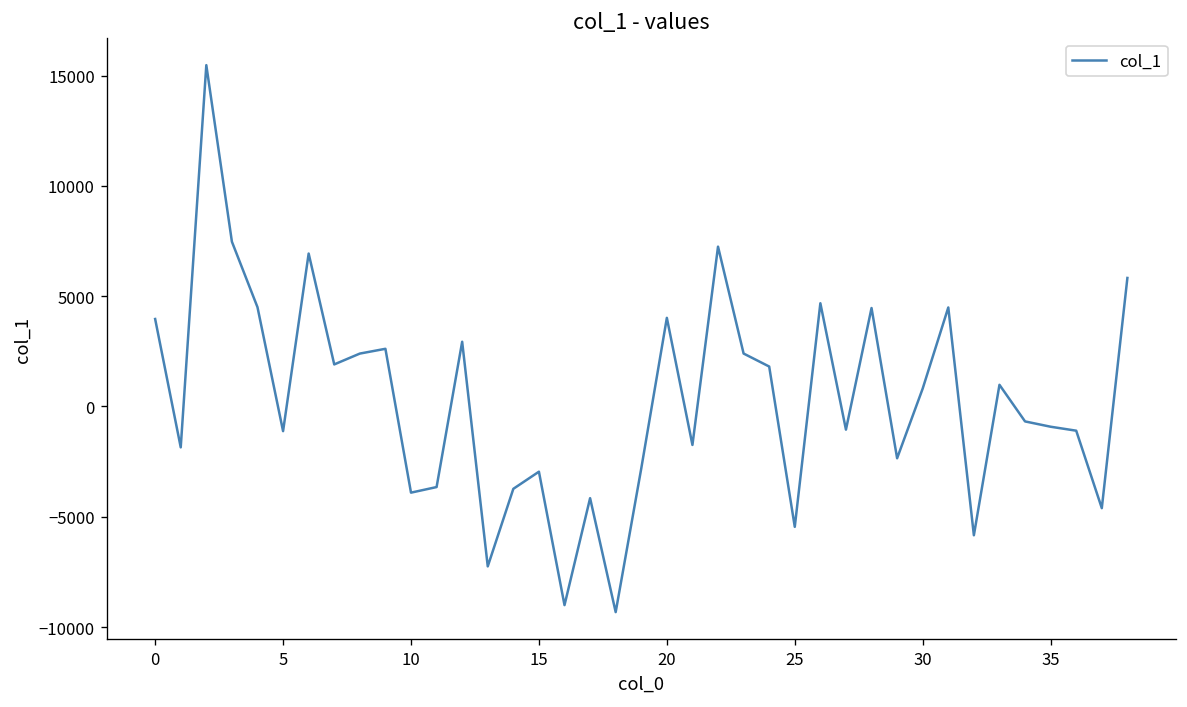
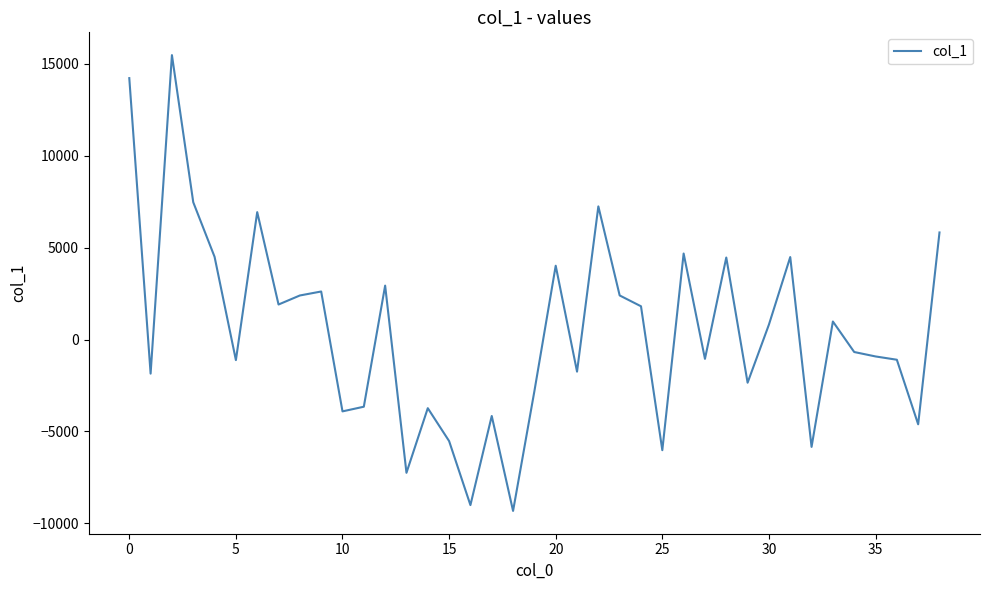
0: 4000 -> 14200
15: -3000 -> -5500
25: -5500 -> -6000
